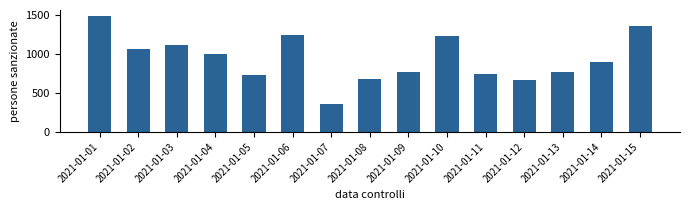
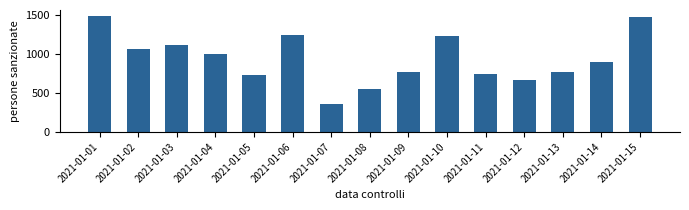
2021-01-08: 700 -> 600
2021-01-15: 1400 -> 1500
